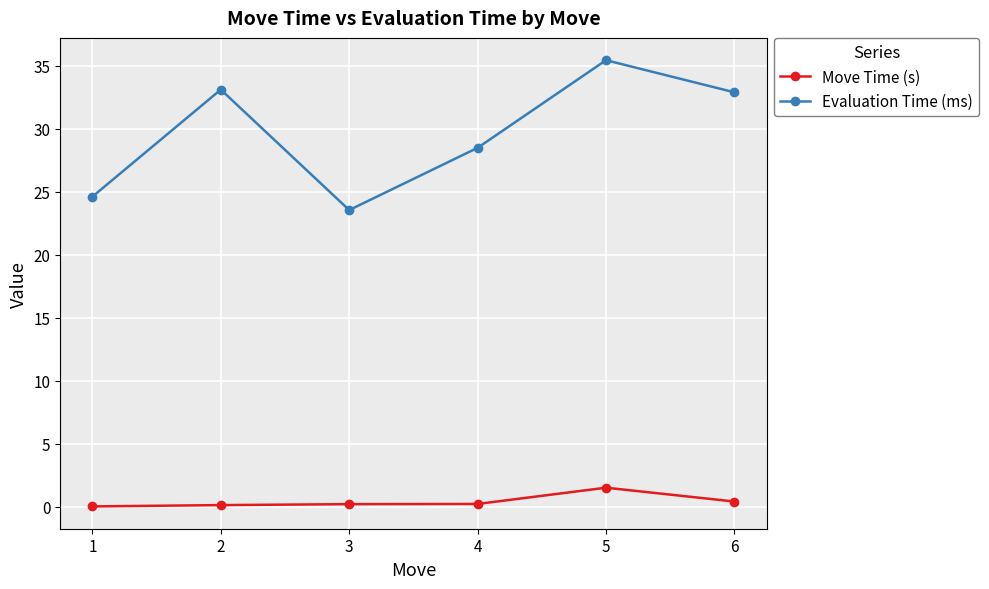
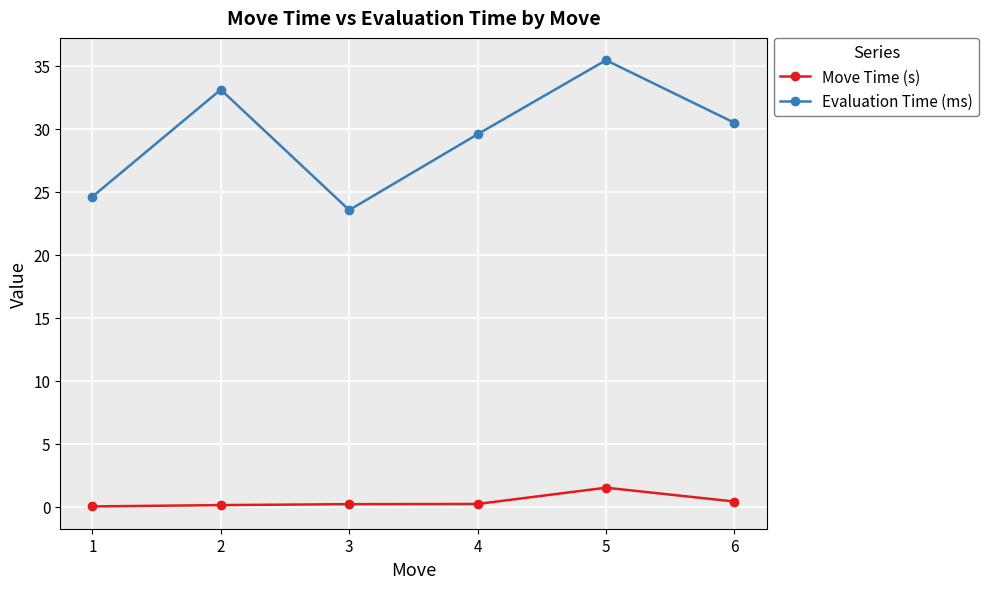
Evaluation Time (ms), 4: 28.5 -> 29.6
Evaluation Time (ms), 6: 32.9 -> 30.5
